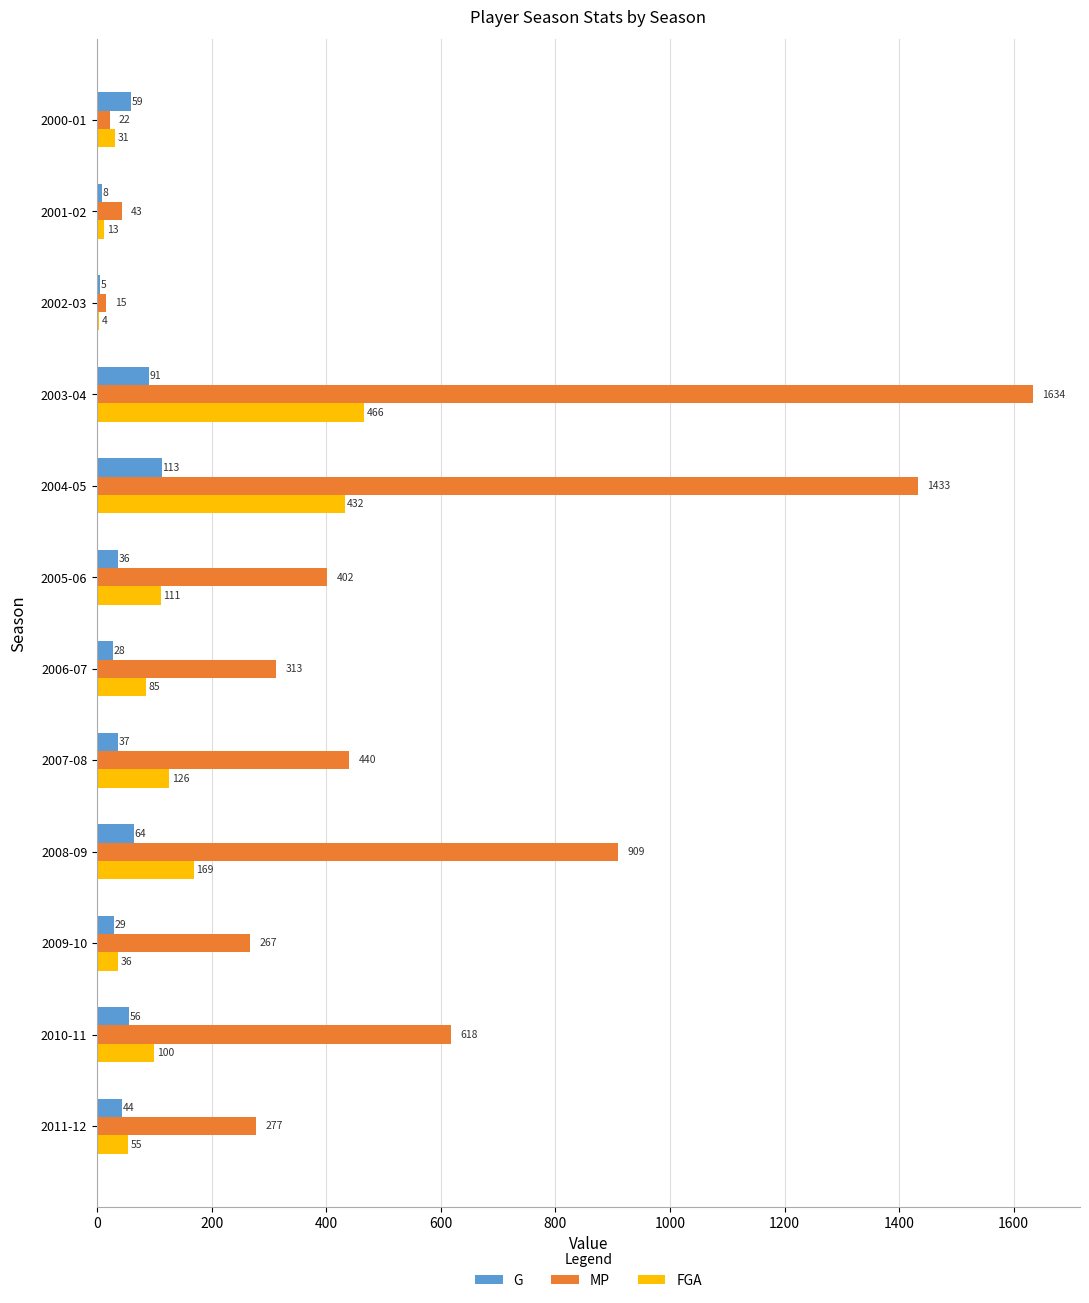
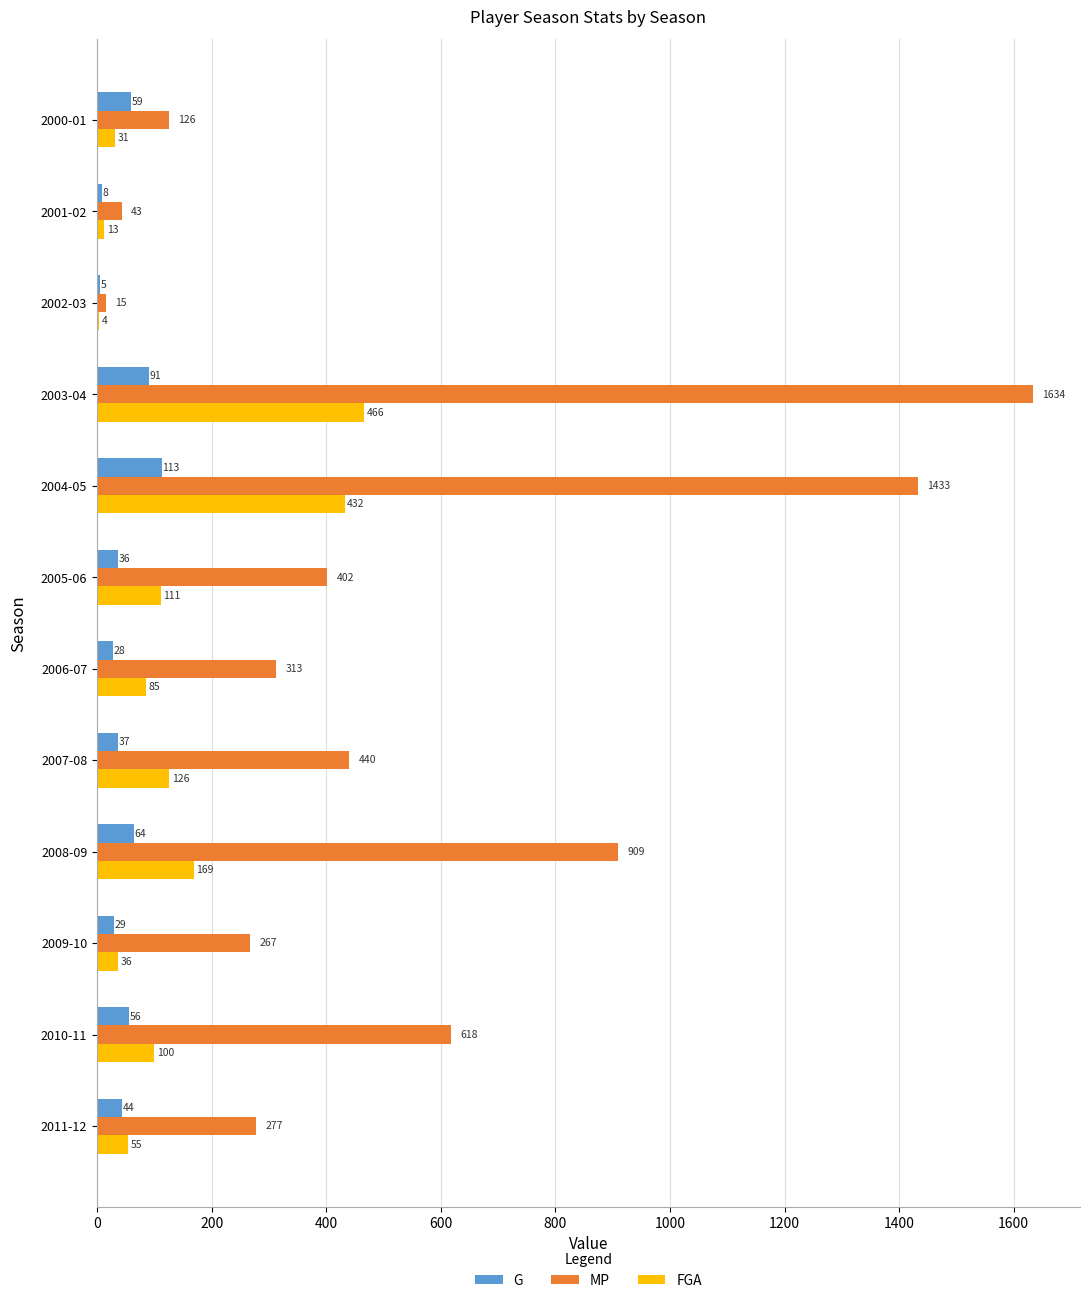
MP, 2000-01: 22 -> 126
